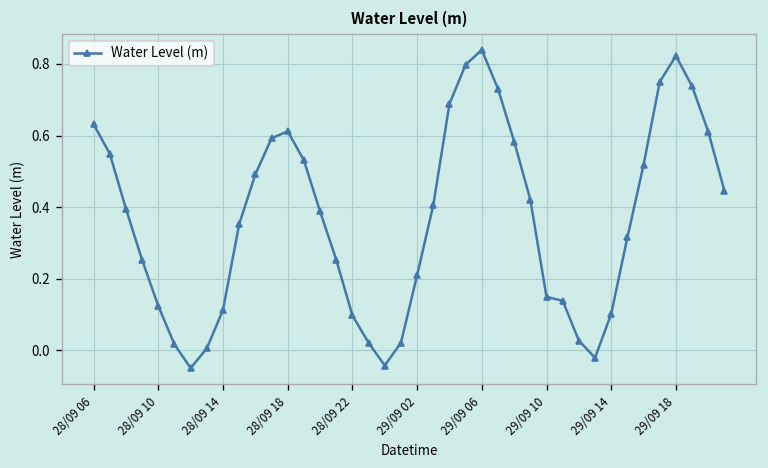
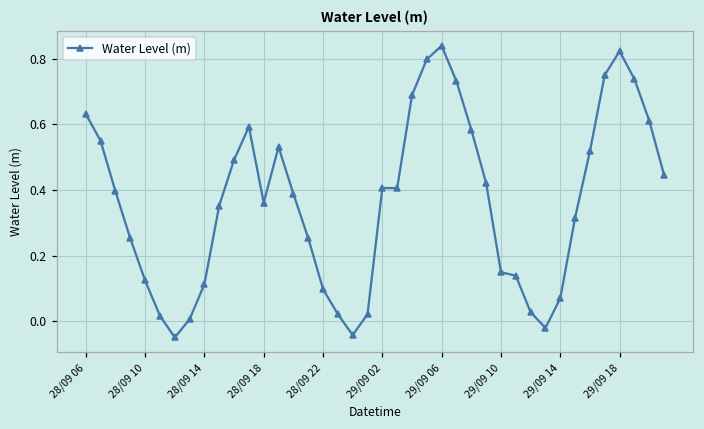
28/09 18: 0.61 -> 0.36
29/09 02: 0.21 -> 0.41
29/09 14: 0.10 -> 0.07
